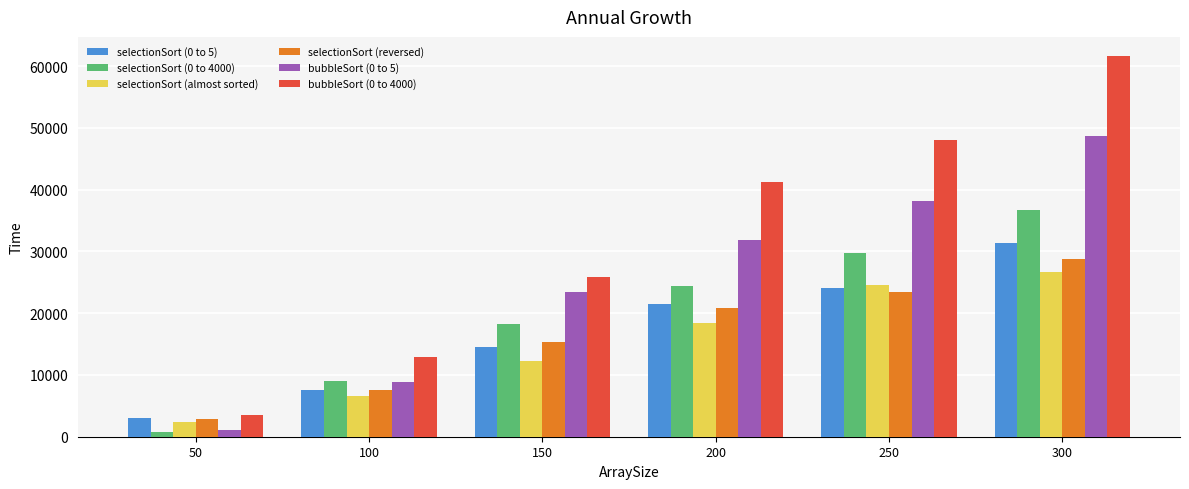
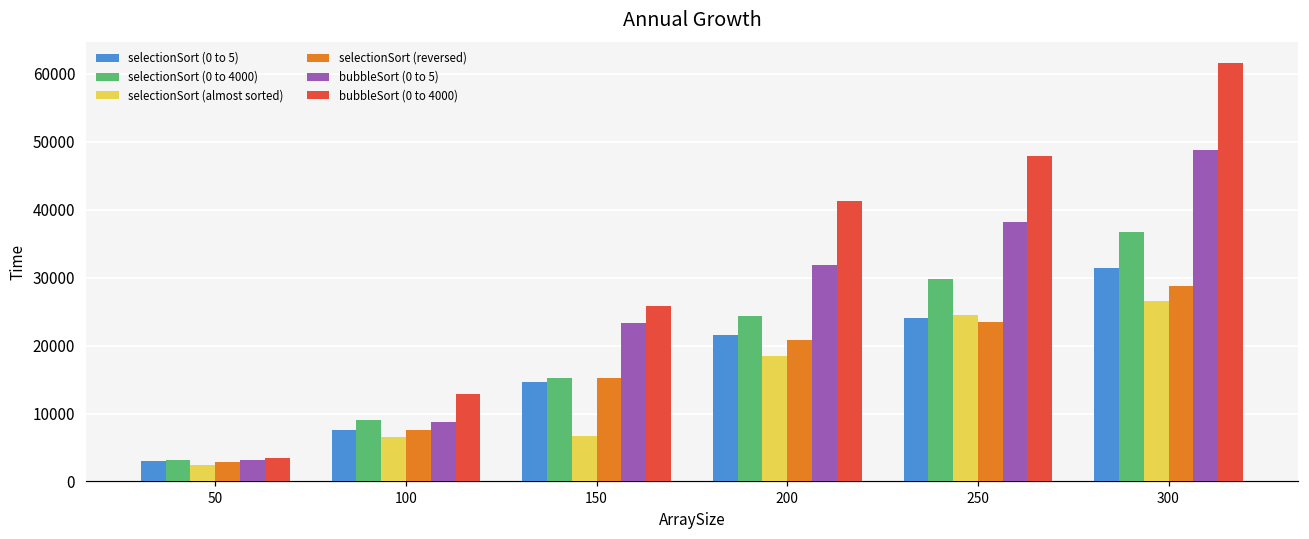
selectionSort (0 to 4000), 50: 1000 -> 3000
bubbleSort (0 to 5), 50: 1000 -> 3000
selectionSort (0 to 4000), 150: 18000 -> 15000
selectionSort (almost sorted), 150: 12000 -> 7000
